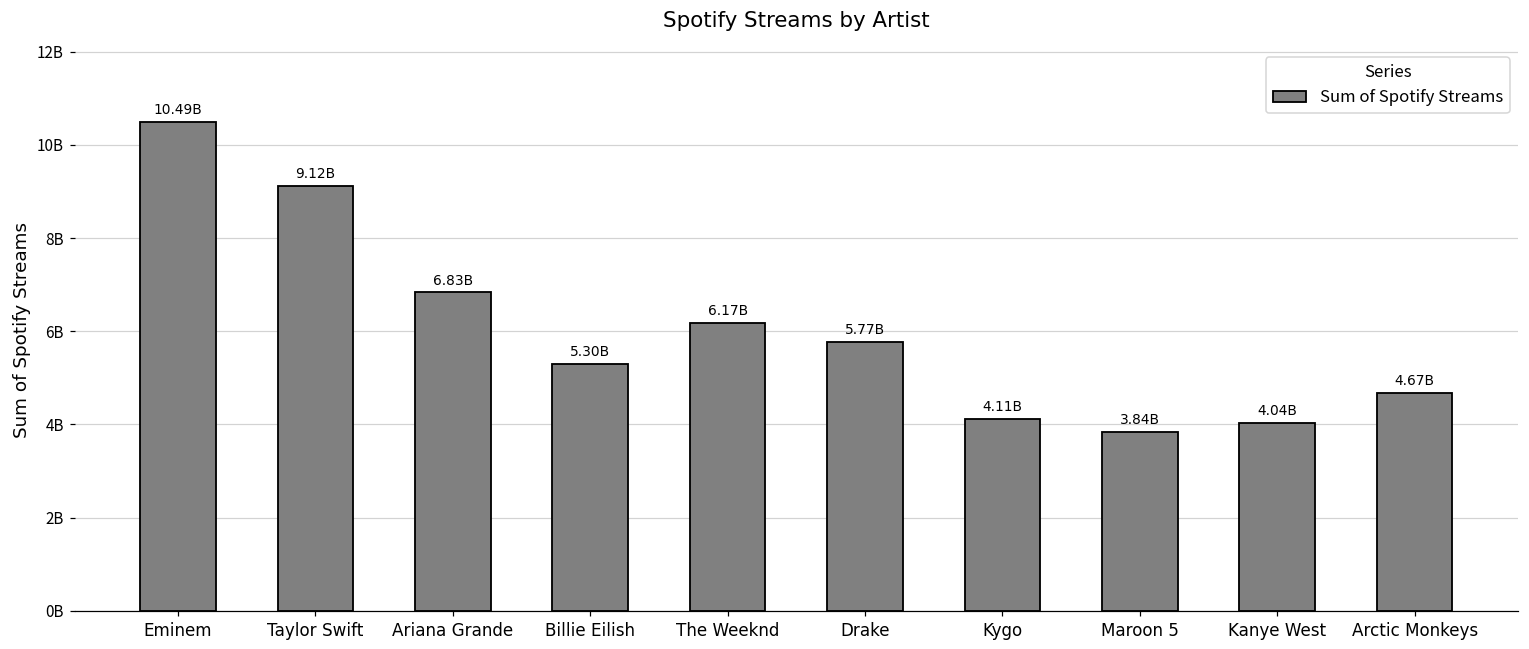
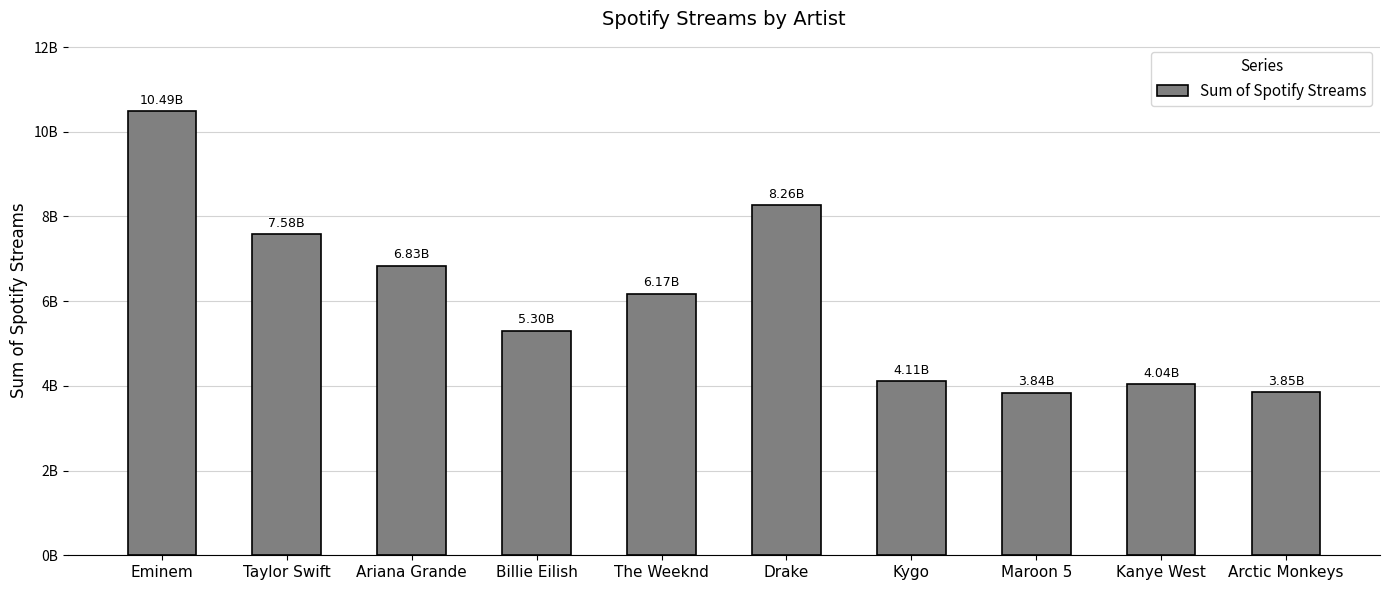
Taylor Swift: 9.12B -> 7.58B
Drake: 5.77B -> 8.26B
Arctic Monkeys: 4.67B -> 3.85B
